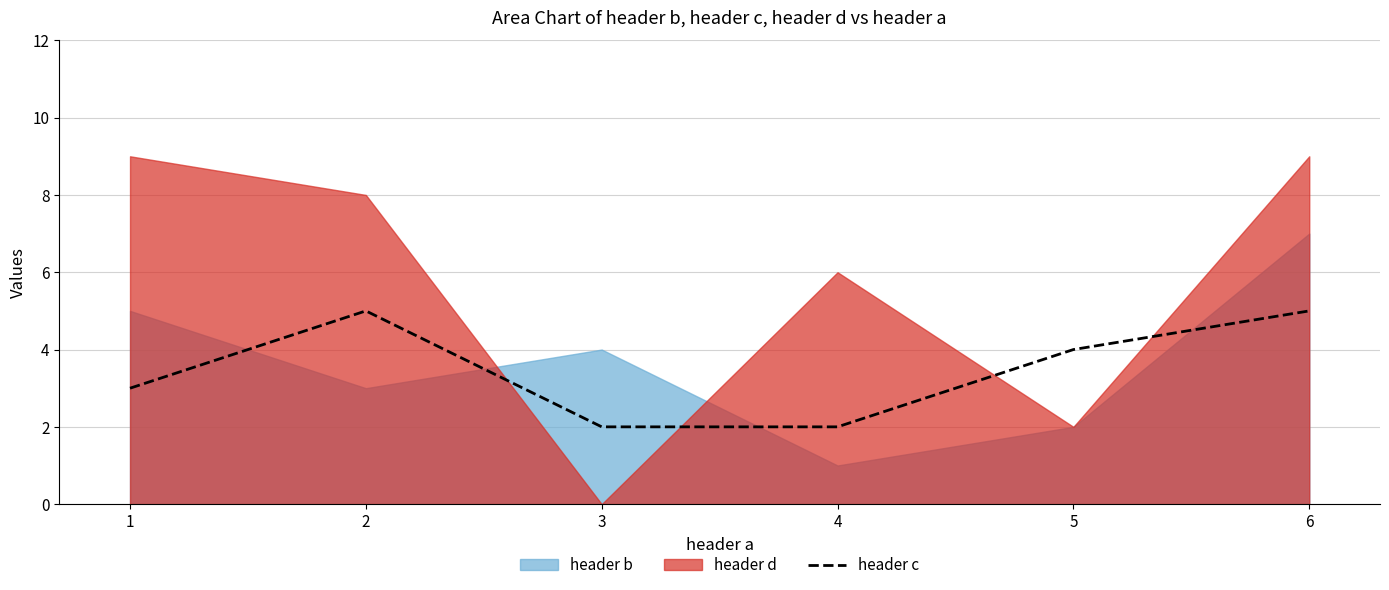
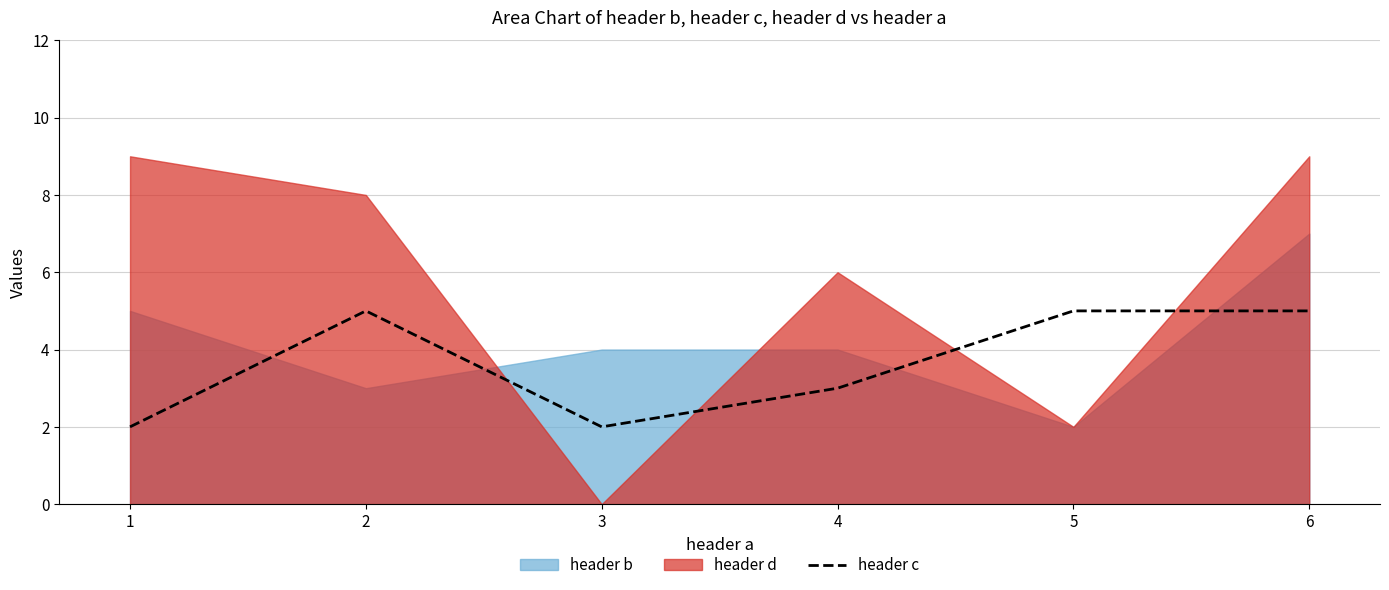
header c, 1: 3 -> 2
header c, 4: 2 -> 3
header b, 4: 1 -> 4
header c, 5: 4 -> 5
